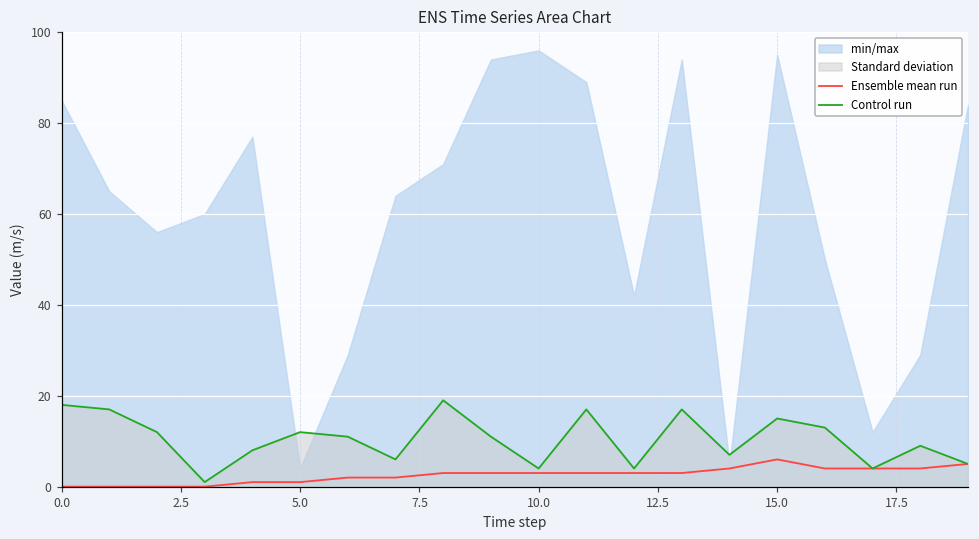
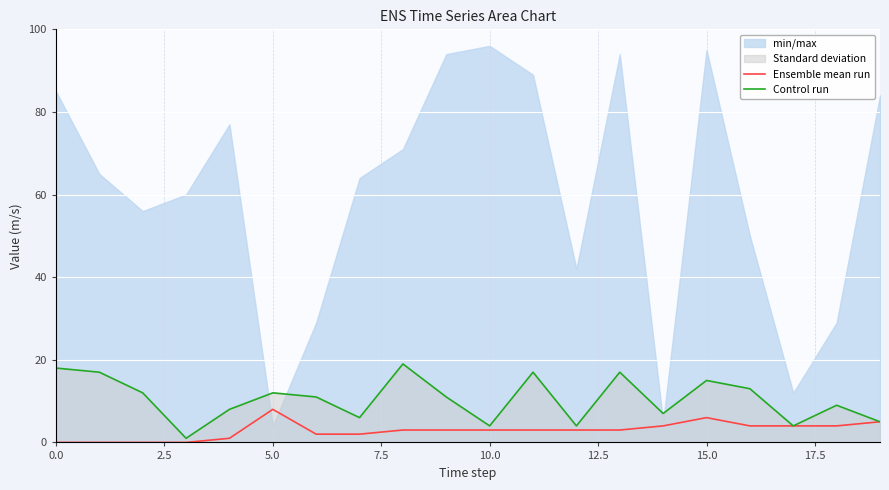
Ensemble mean run, 5.0: 1 -> 8
